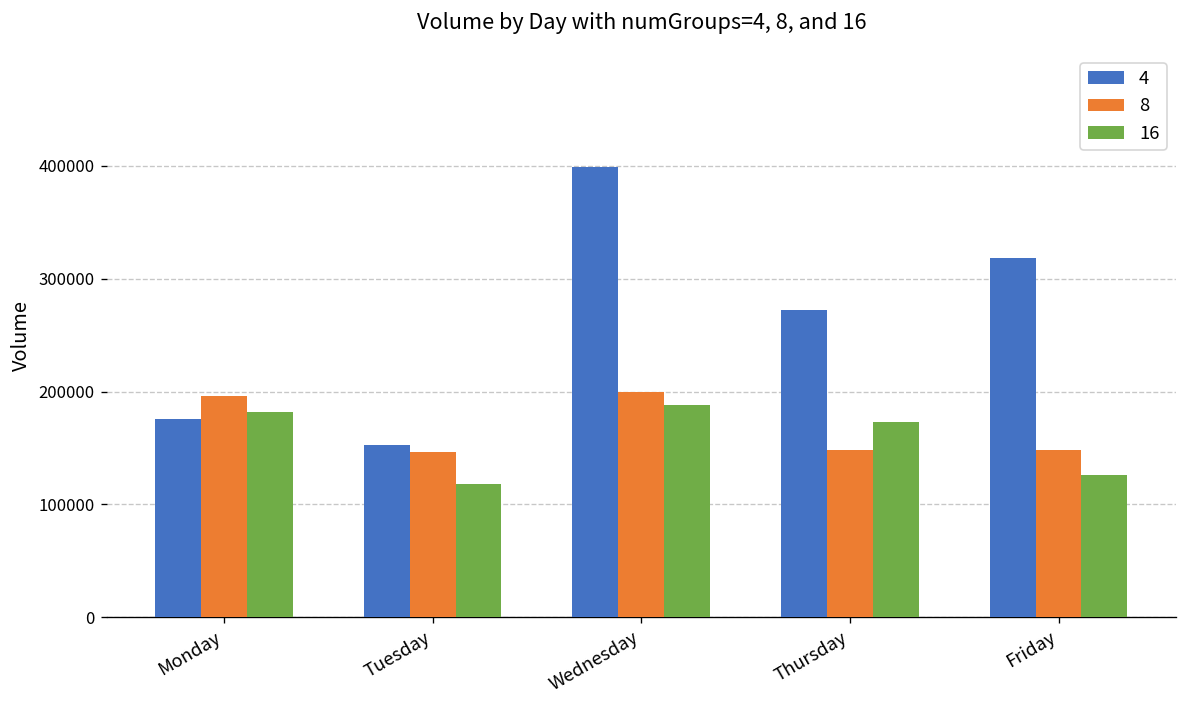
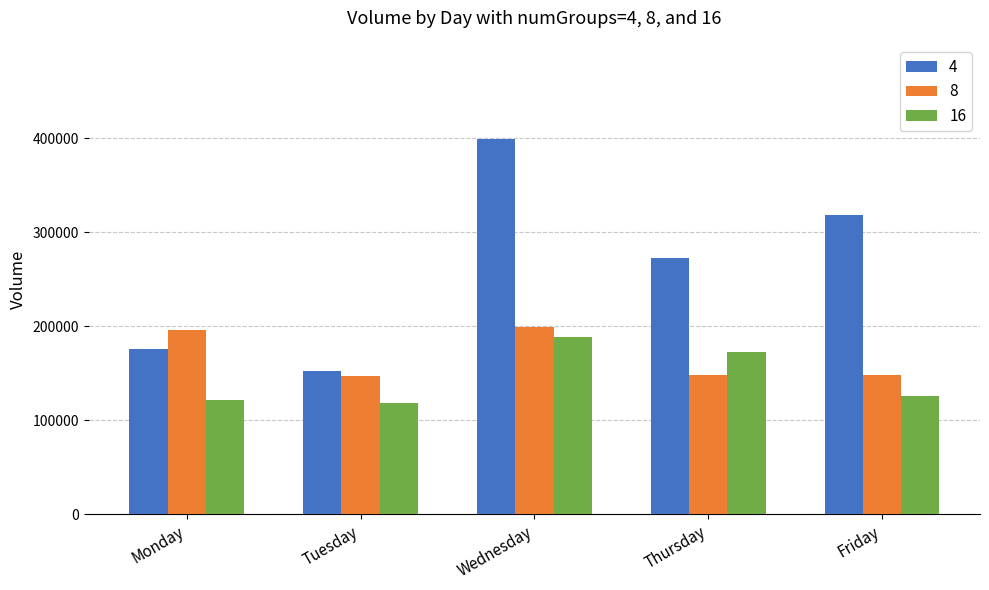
16, Monday: 180000 -> 120000
